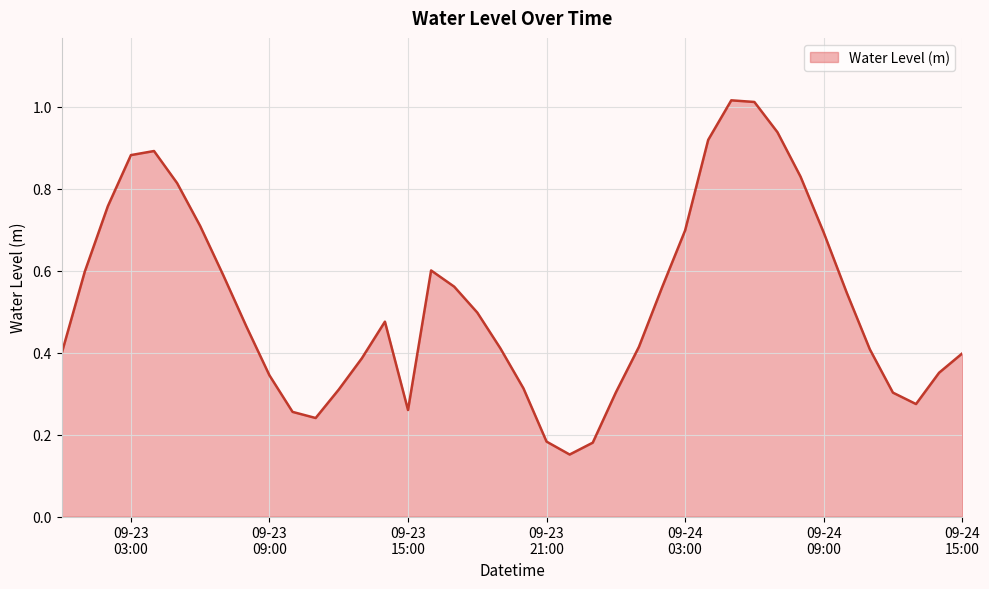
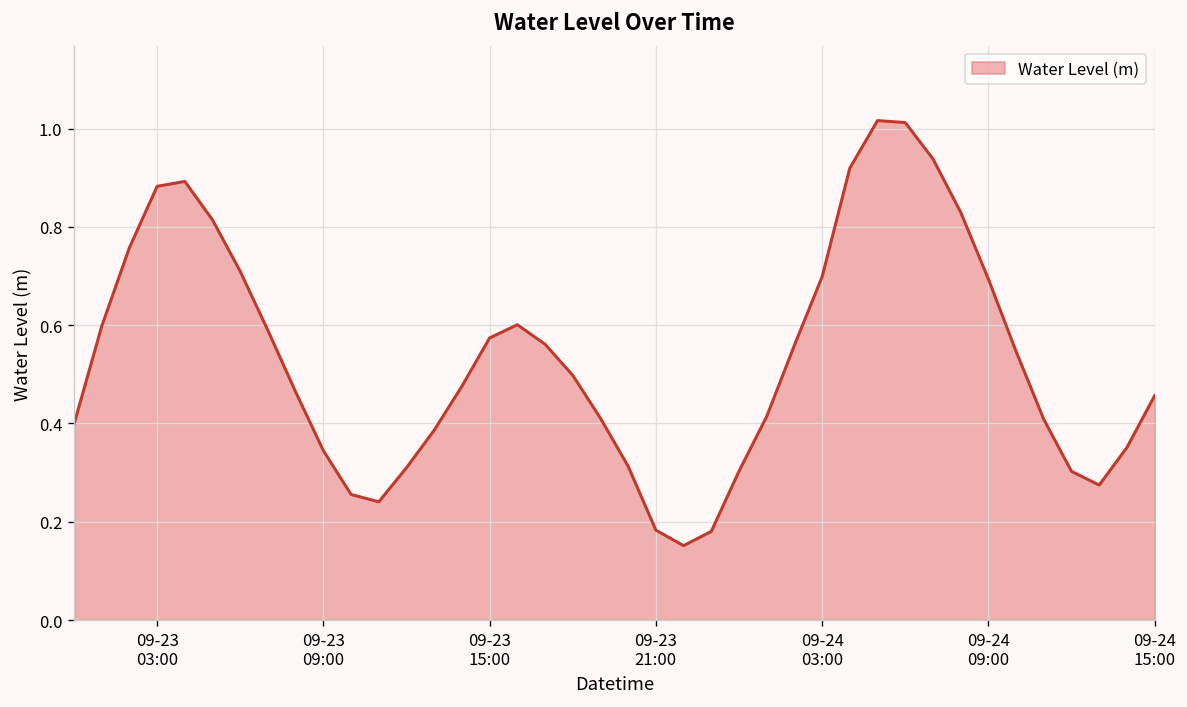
09-23 15:00: 0.26 -> 0.57
09-24 15:00: 0.40 -> 0.46
